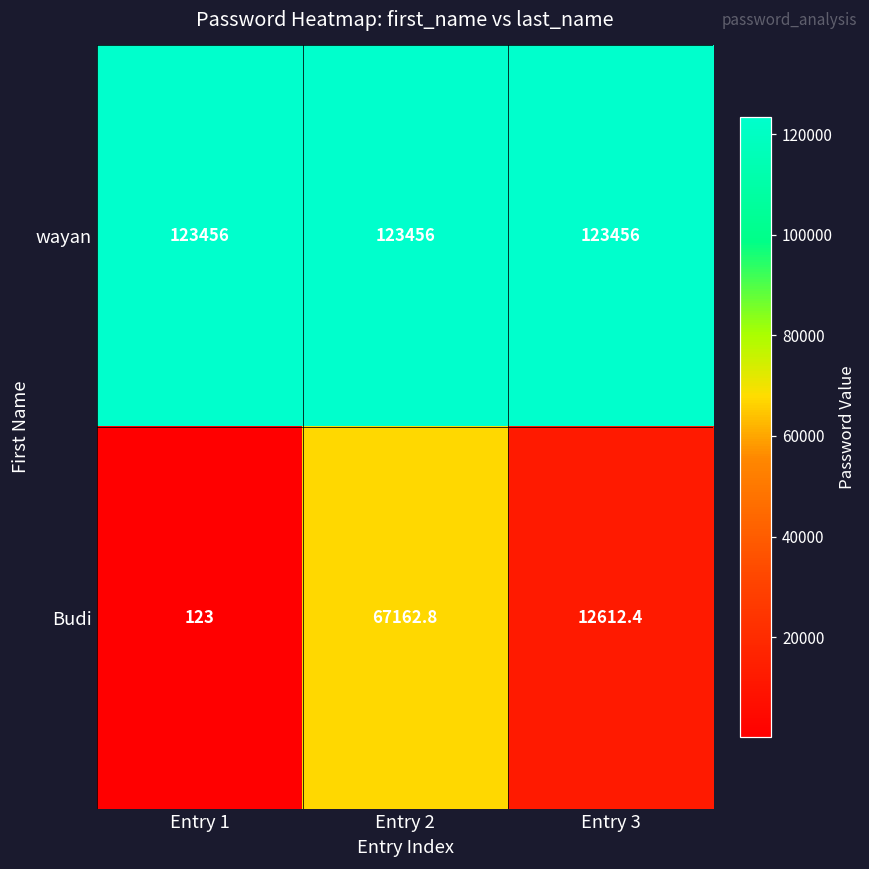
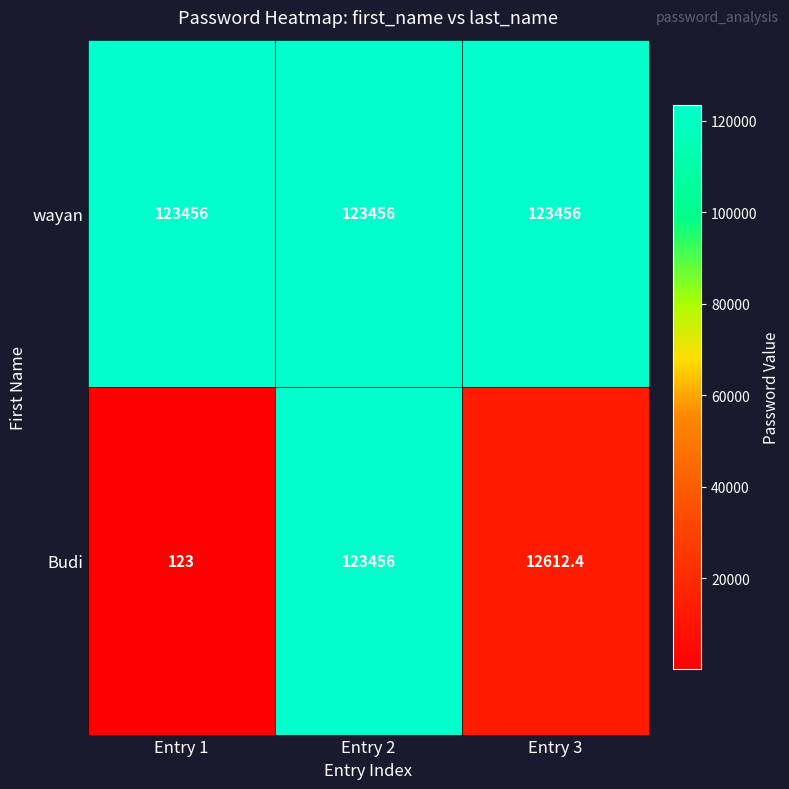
Budi, Entry 2: 67162.8 -> 123456
